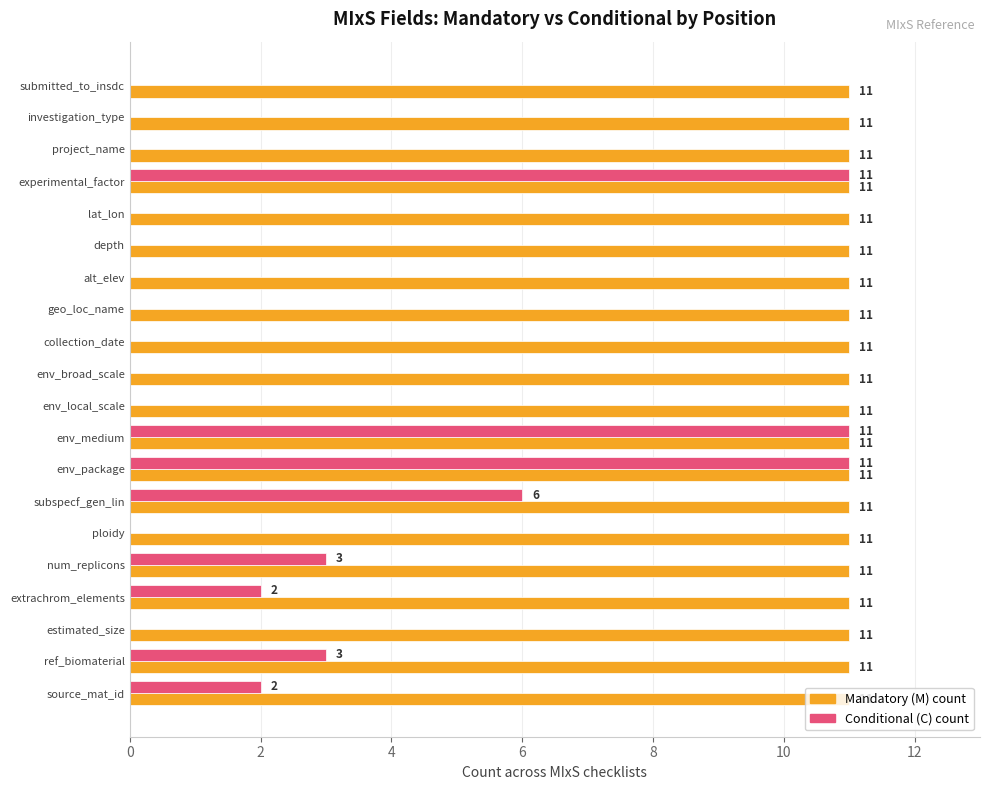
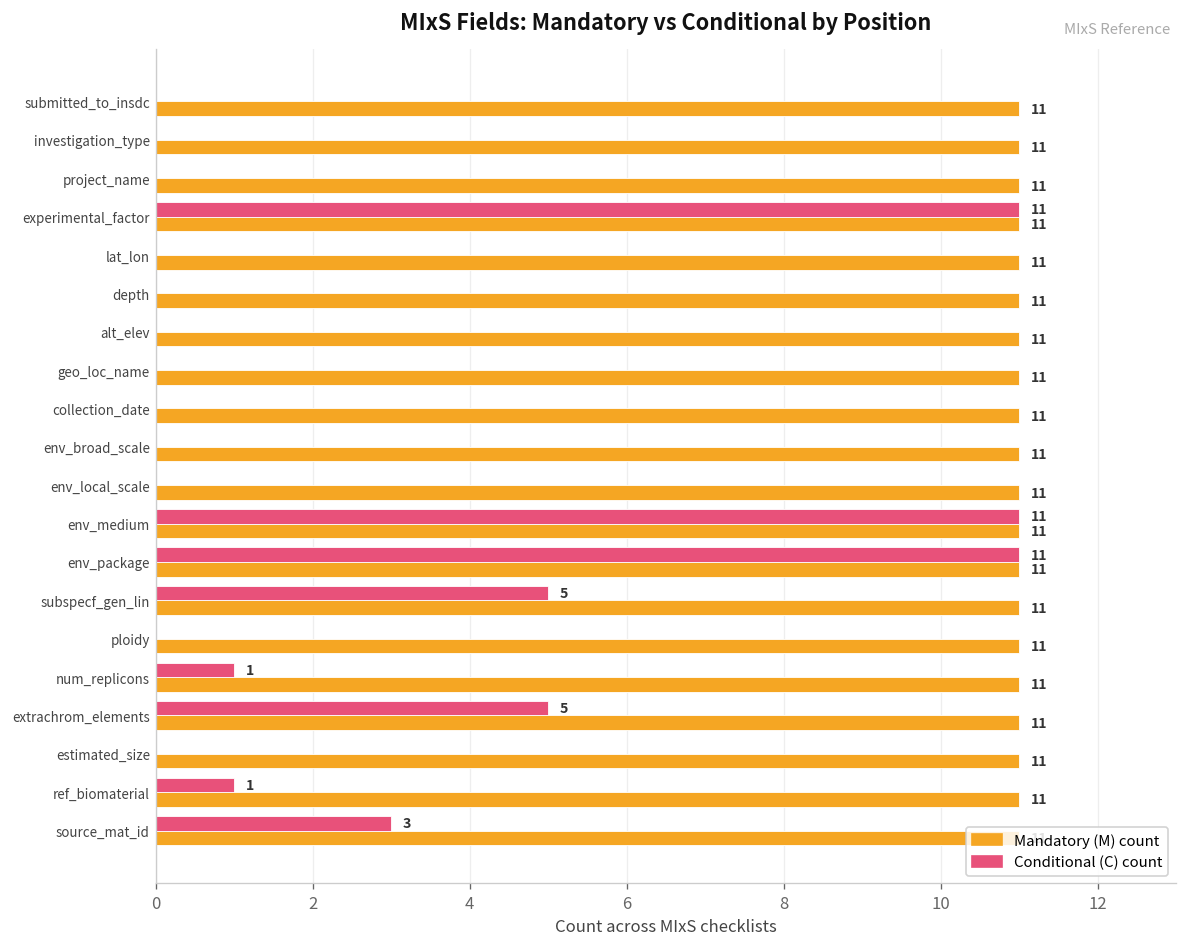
Conditional (C) count, subspecf_gen_lin: 6 -> 5
Conditional (C) count, num_replicons: 3 -> 1
Conditional (C) count, extrachrom_elements: 2 -> 5
Conditional (C) count, ref_biomaterial: 3 -> 1
Conditional (C) count, source_mat_id: 2 -> 3
